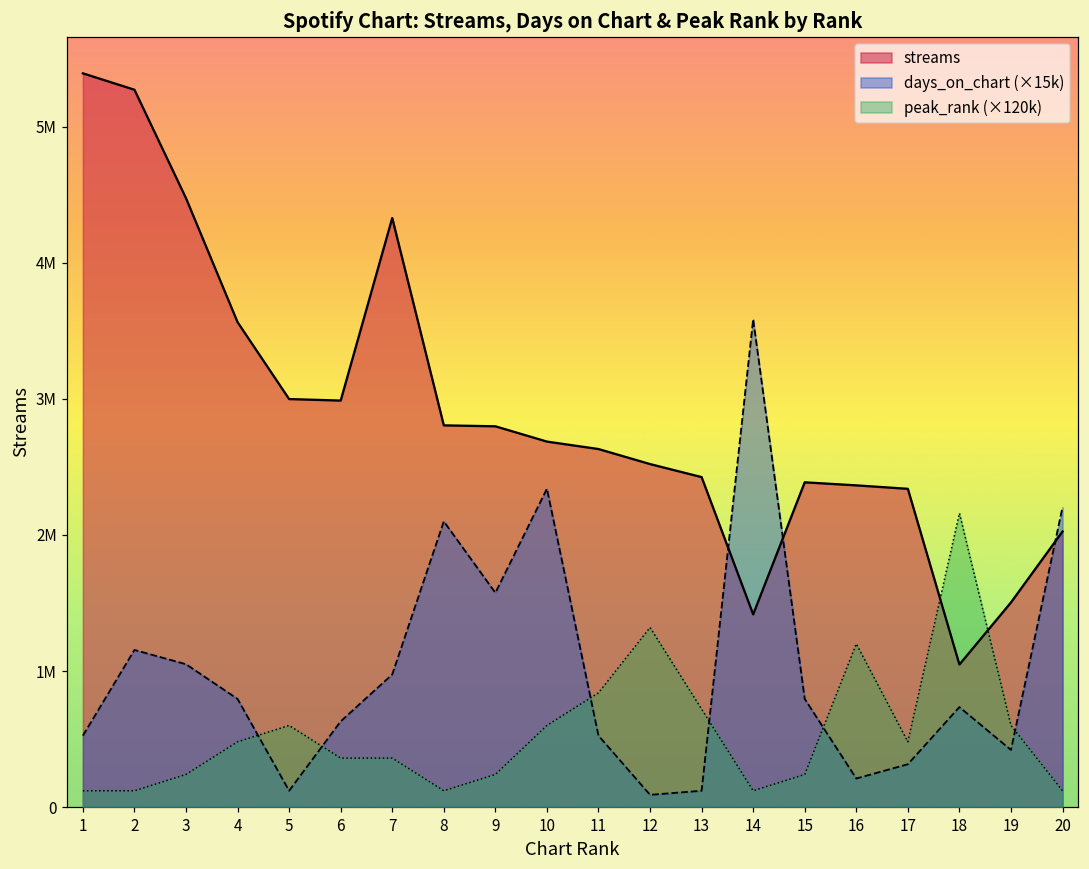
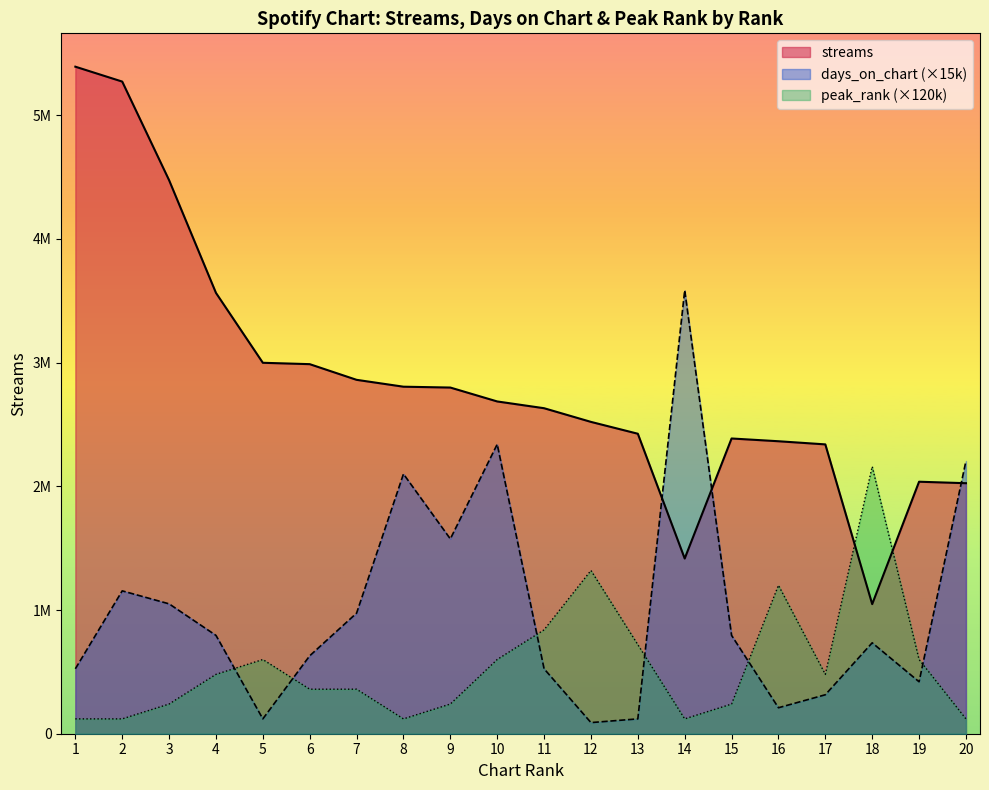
streams, 7: 4330000 -> 2860000
streams, 19: 1500000 -> 2040000
